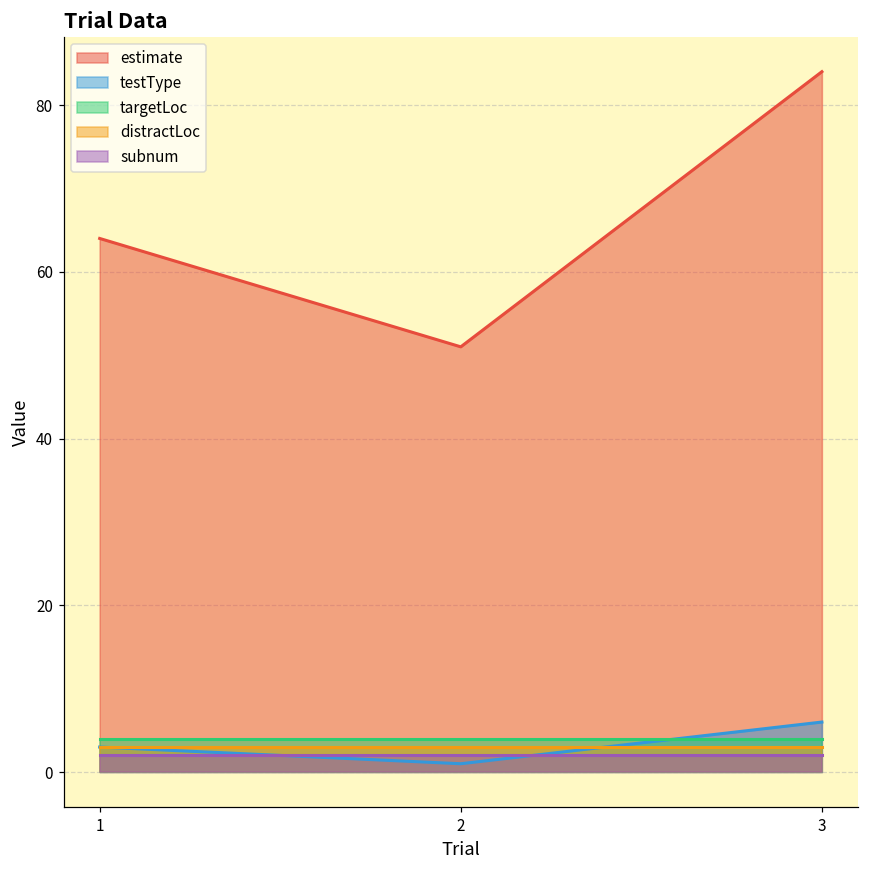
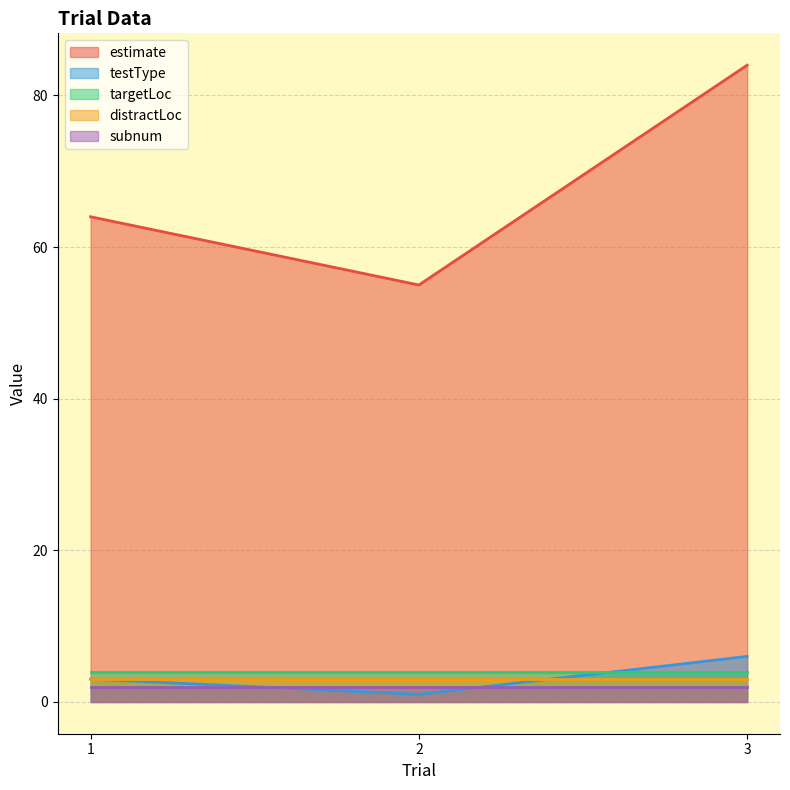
estimate, 2: 51 -> 55
